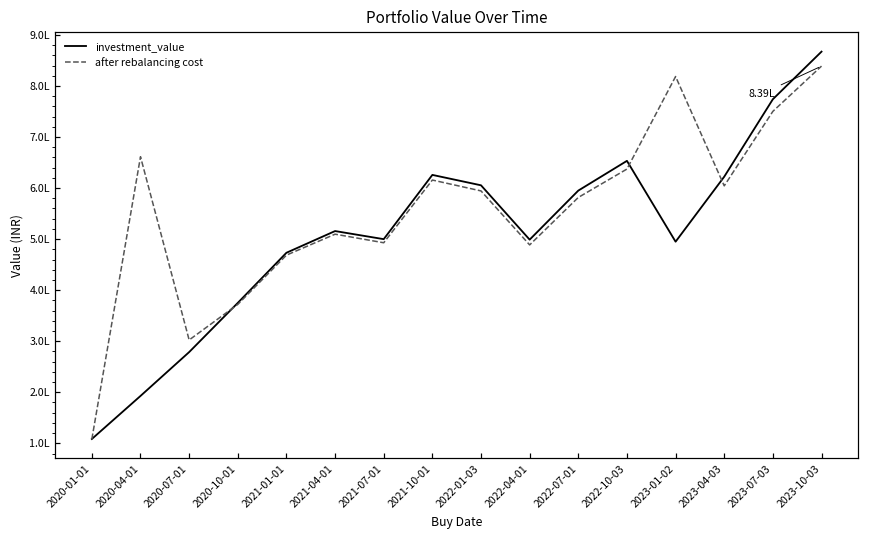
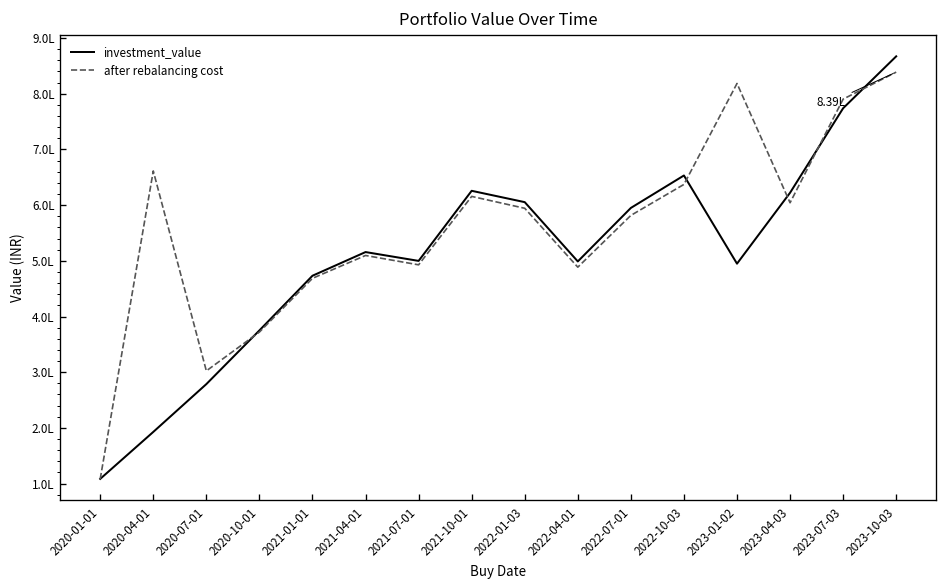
after rebalancing cost, 2023-07-03: 7.5L -> 7.9L
